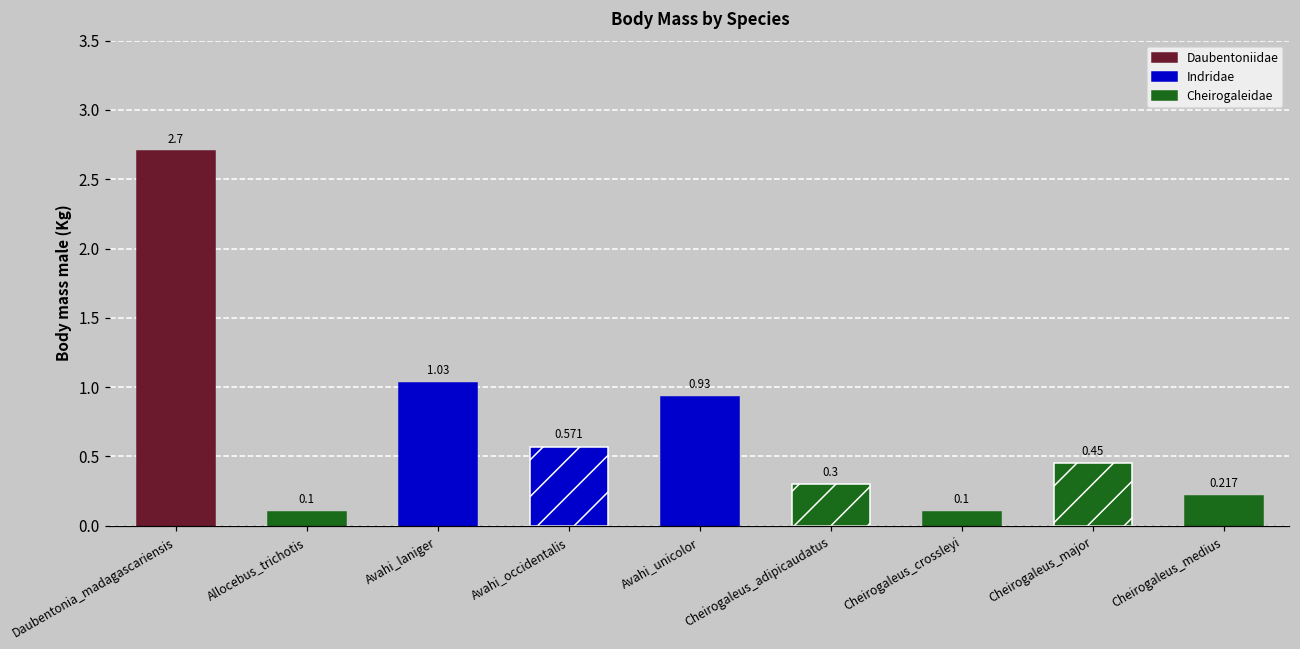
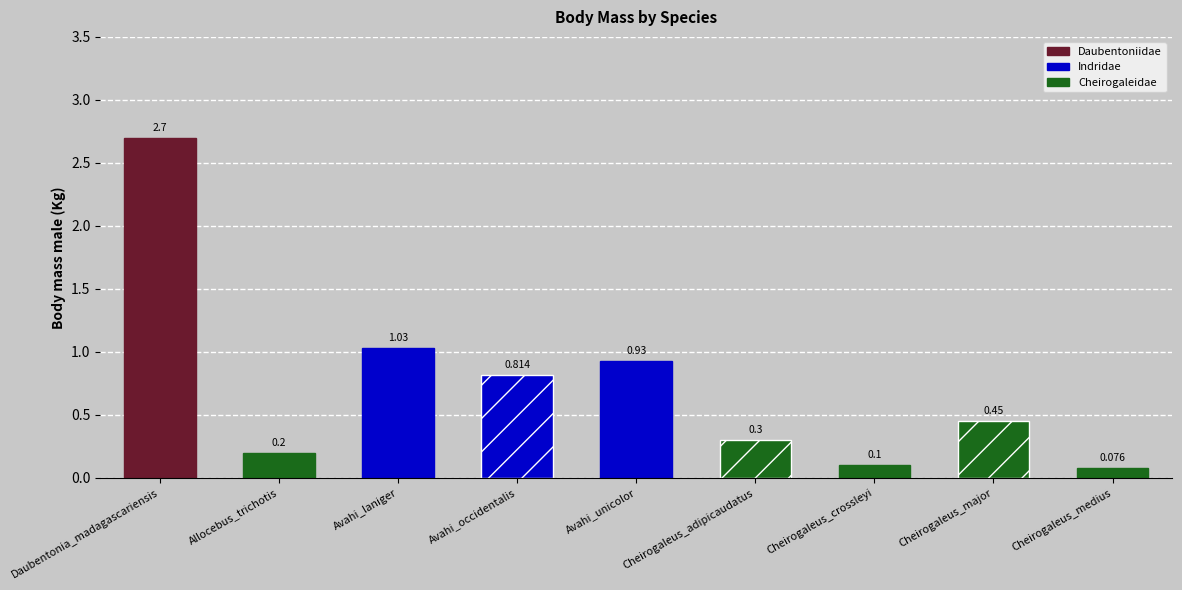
Allocebus_trichotis: 0.1 -> 0.2
Avahi_occidentalis: 0.571 -> 0.814
Cheirogaleus_medius: 0.217 -> 0.076
